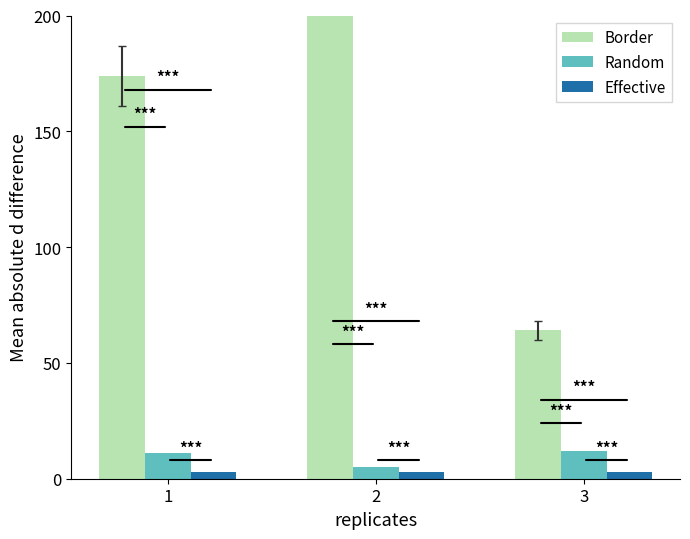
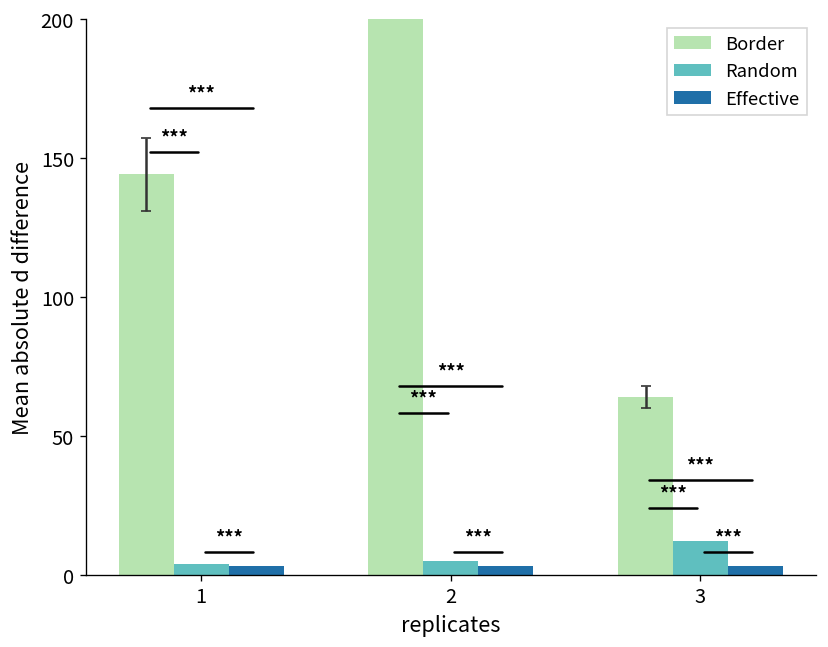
Border, 1: 174 -> 144
Random, 1: 11 -> 4
